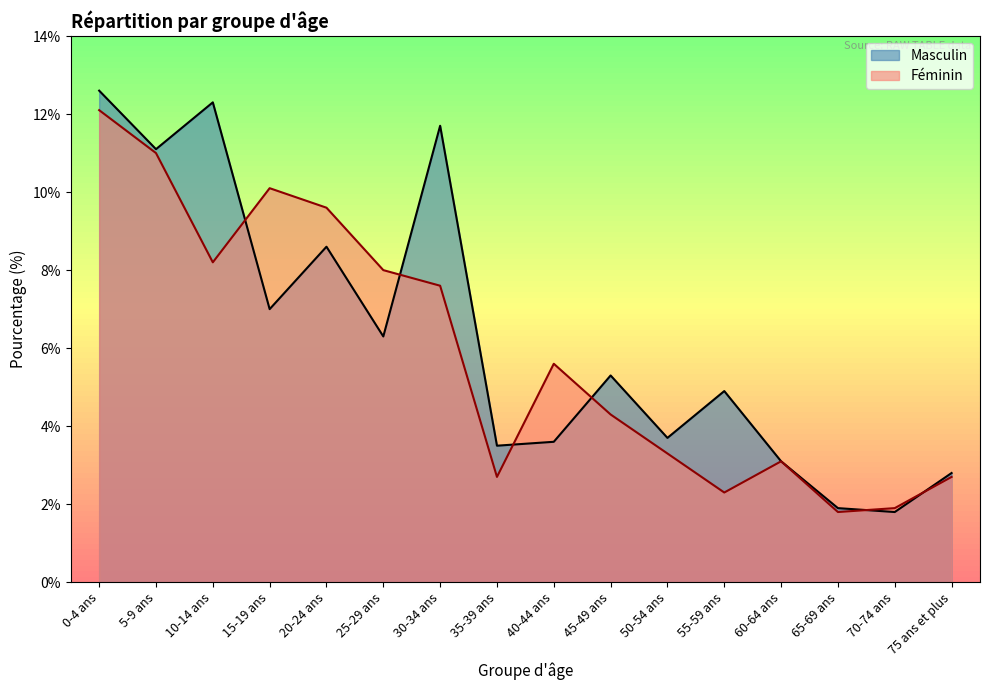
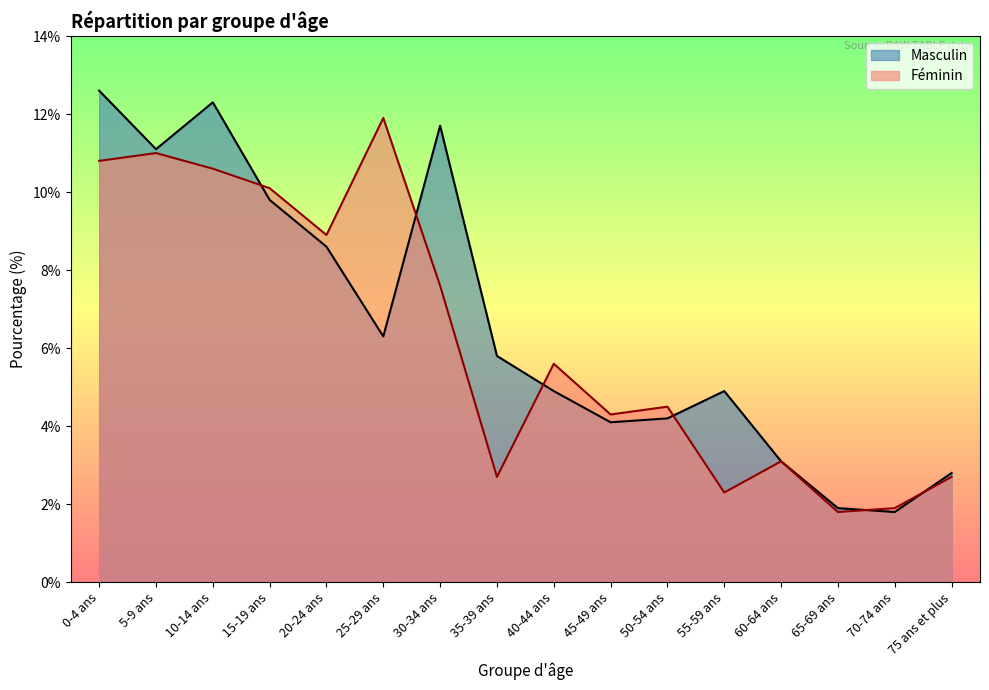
Féminin, 0-4 ans: 12.1% -> 10.8%
Féminin, 10-14 ans: 8.2% -> 10.6%
Masculin, 15-19 ans: 7.0% -> 9.8%
Féminin, 20-24 ans: 9.6% -> 8.9%
Féminin, 25-29 ans: 8.0% -> 11.9%
Masculin, 35-39 ans: 3.5% -> 5.8%
Masculin, 40-44 ans: 3.6% -> 4.9%
Masculin, 45-49 ans: 5.3% -> 4.1%
Masculin, 50-54 ans: 3.7% -> 4.2%
Féminin, 50-54 ans: 3.3% -> 4.5%
